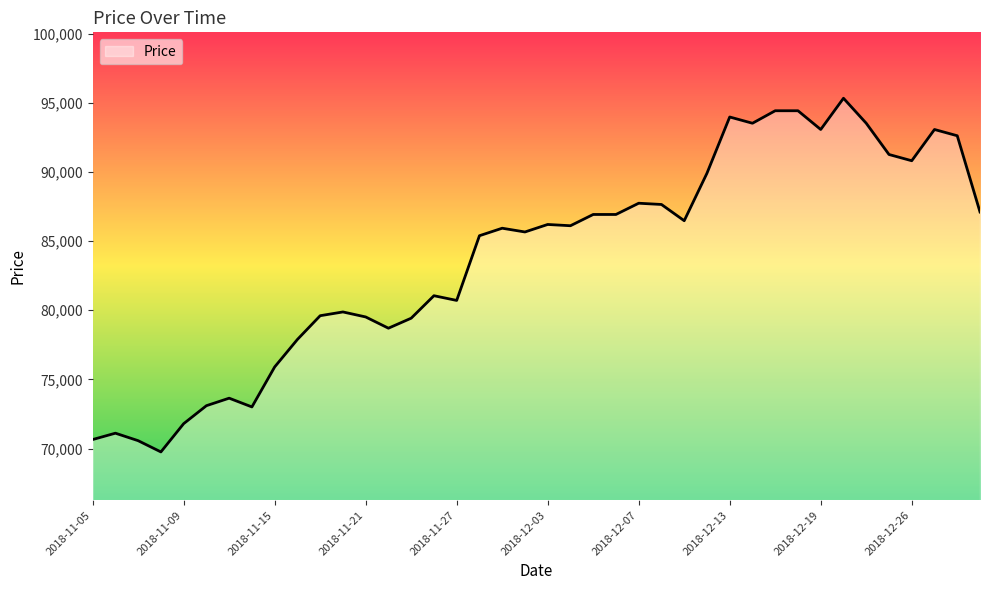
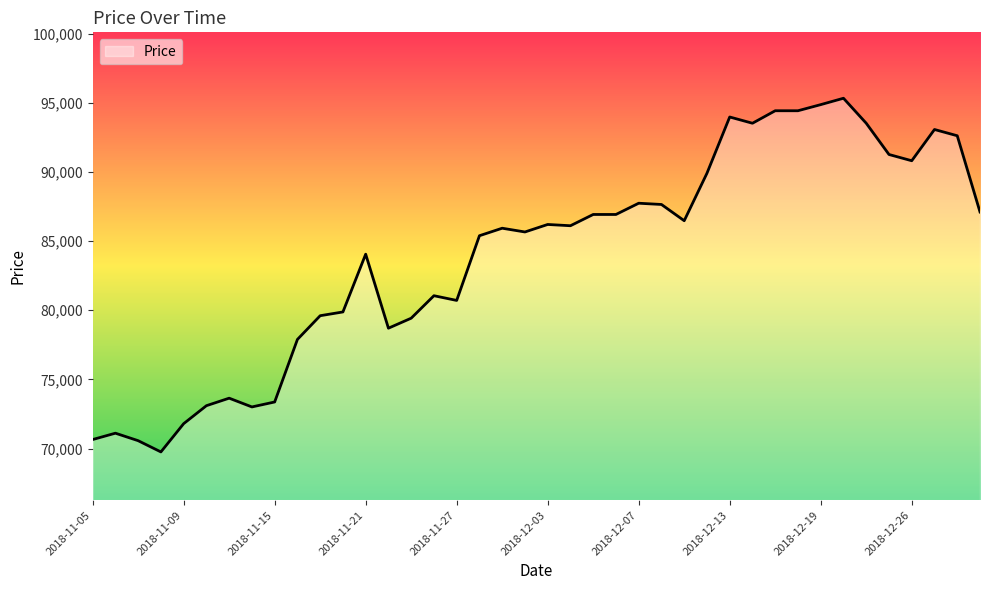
2018-11-15: 75,900 -> 73,400
2018-11-21: 79,500 -> 84,100
2018-12-19: 93,100 -> 94,900
